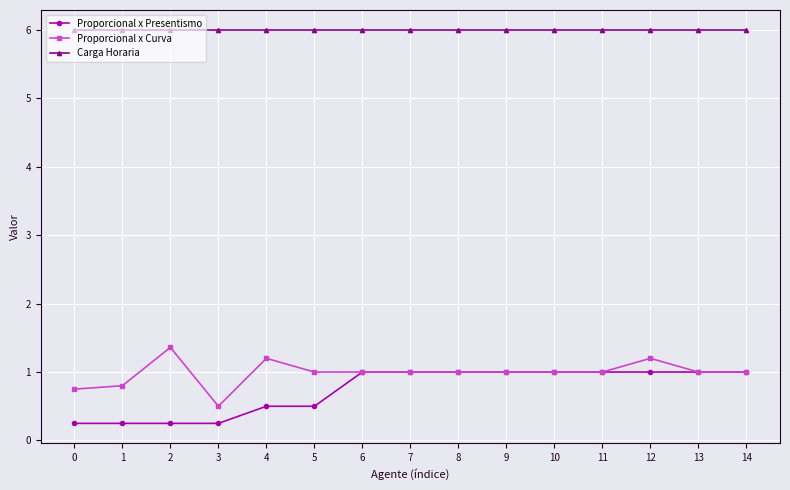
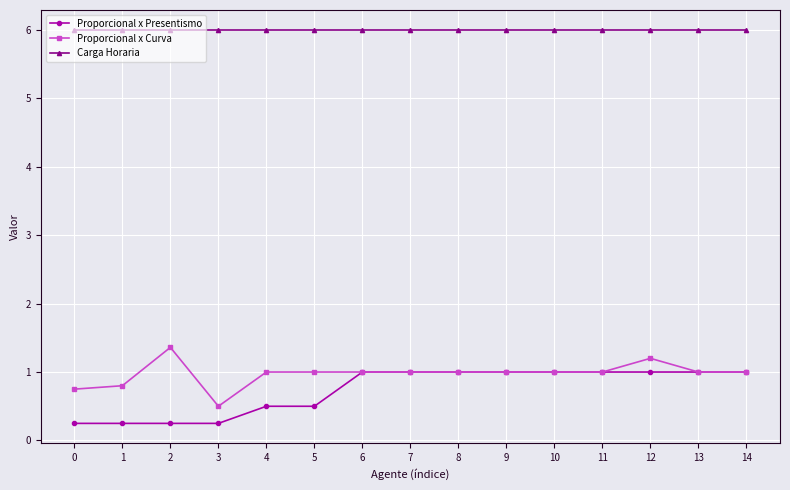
Proporcional x Curva, 4: 1.2 -> 1.0
